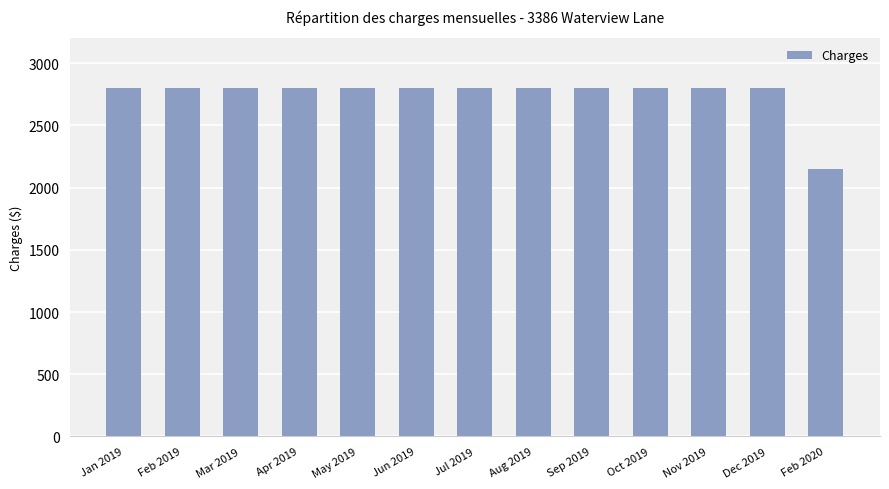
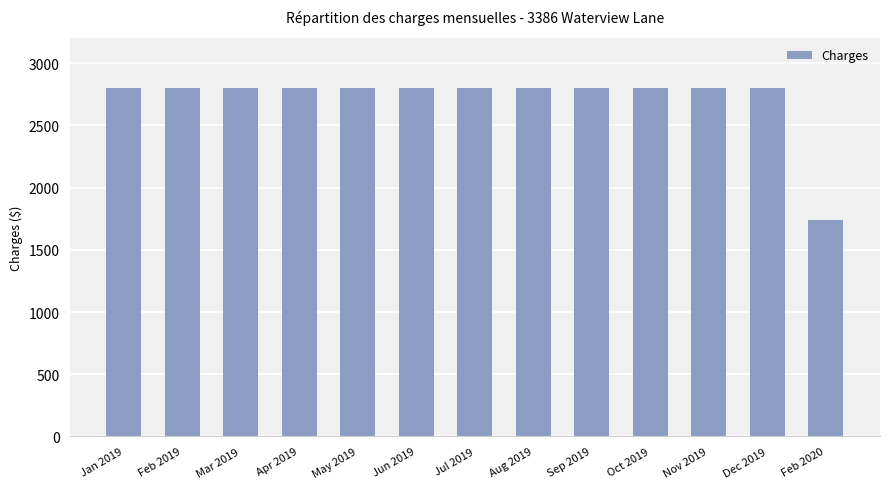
Feb 2020: 2150 -> 1740
